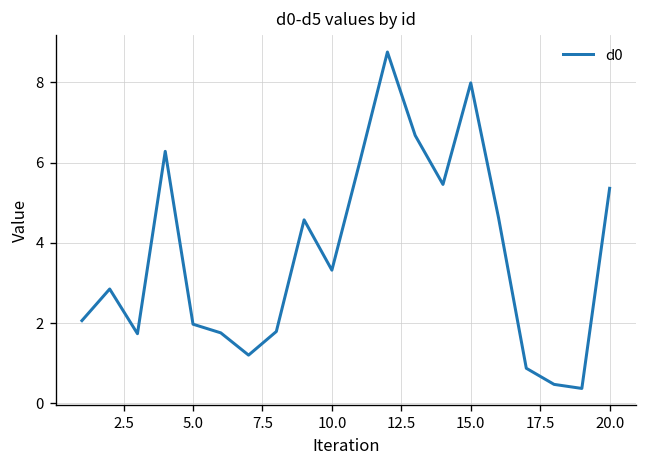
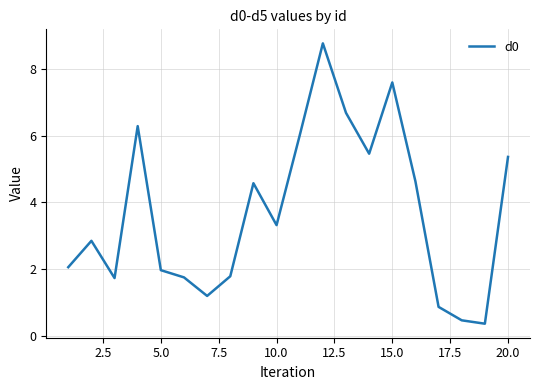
15.0: 8.0 -> 7.6
